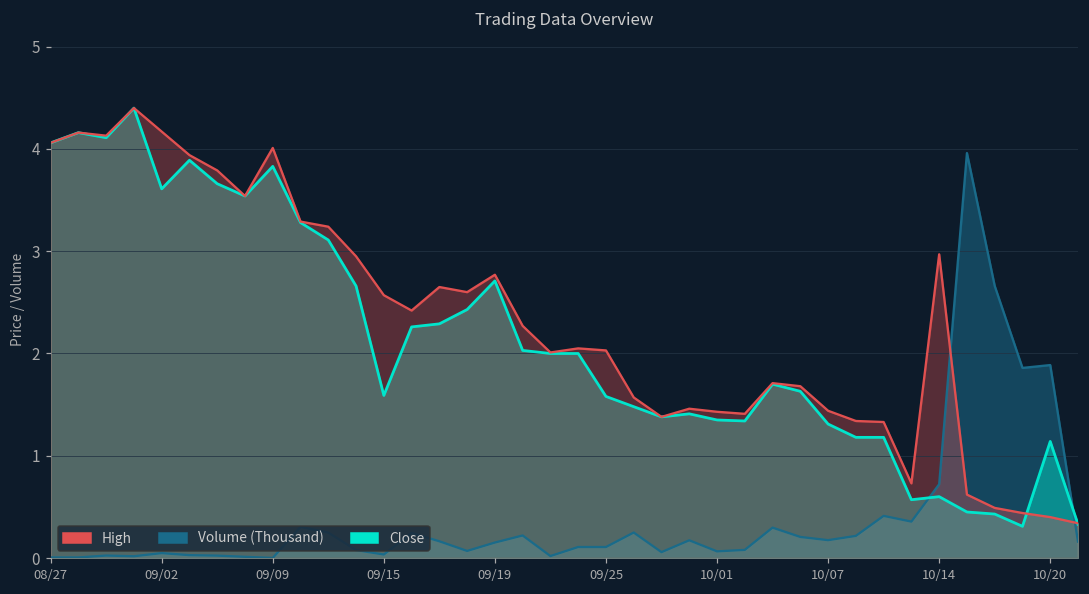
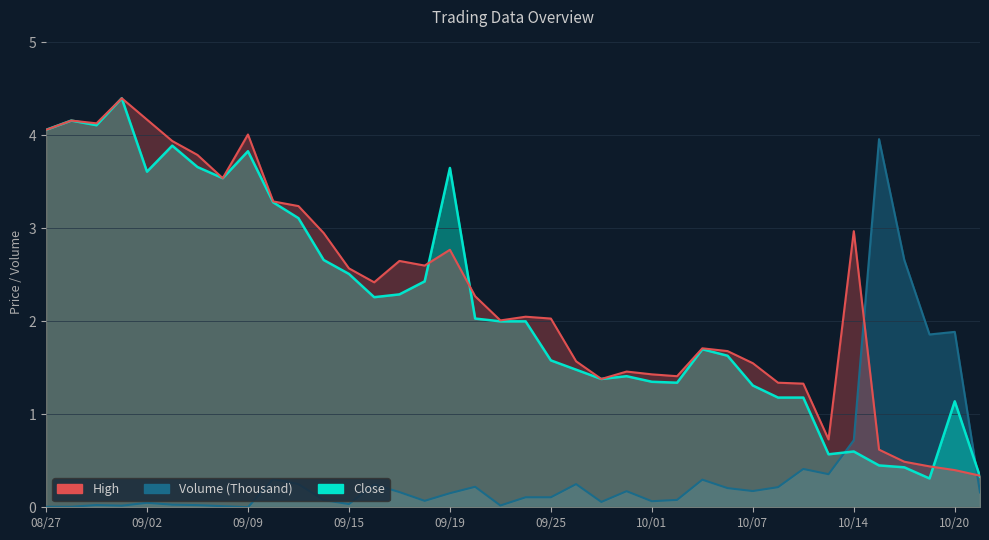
Close, 09/15: 1.6 -> 2.5
Close, 09/19: 2.7 -> 3.7
High, 10/07: 1.4 -> 1.6
